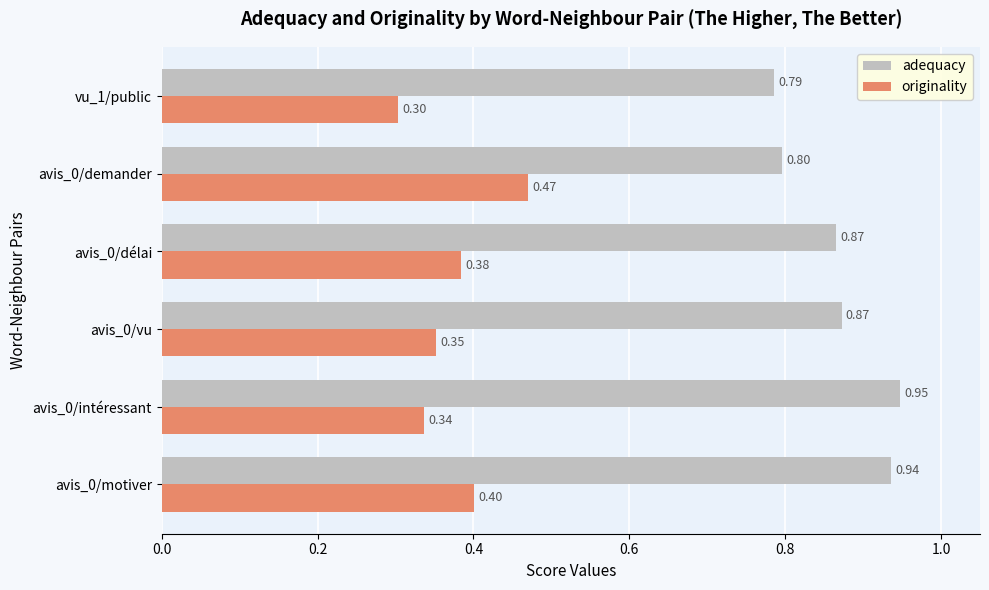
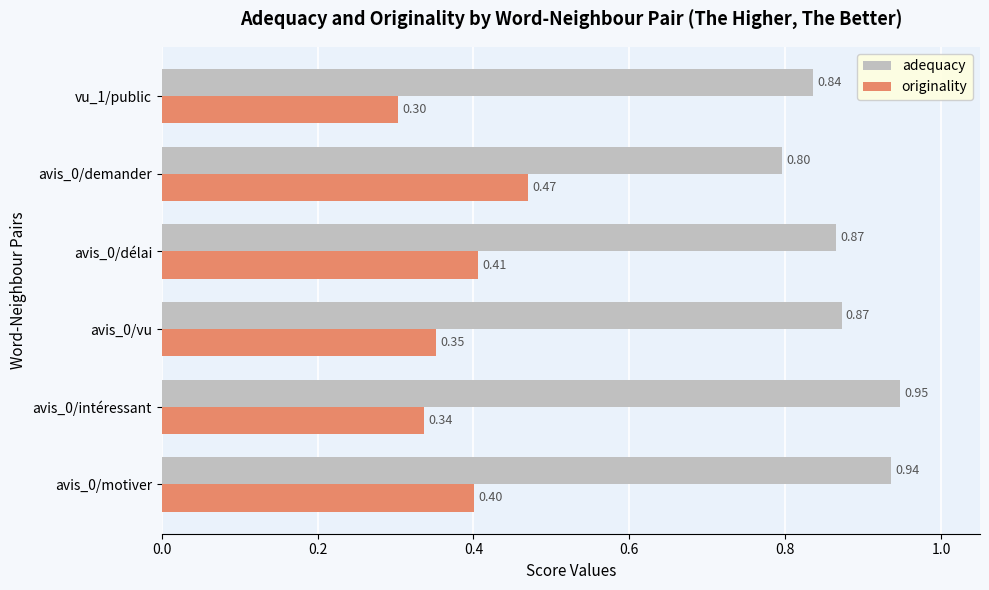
adequacy, vu_1/public: 0.79 -> 0.84
originality, avis_0/délai: 0.38 -> 0.41
